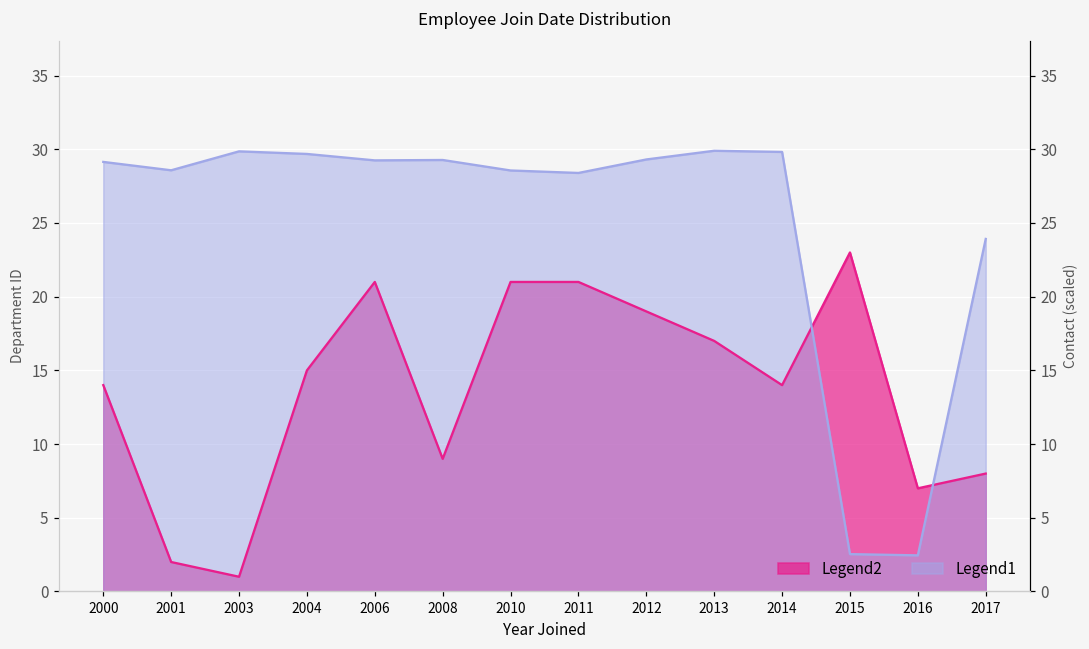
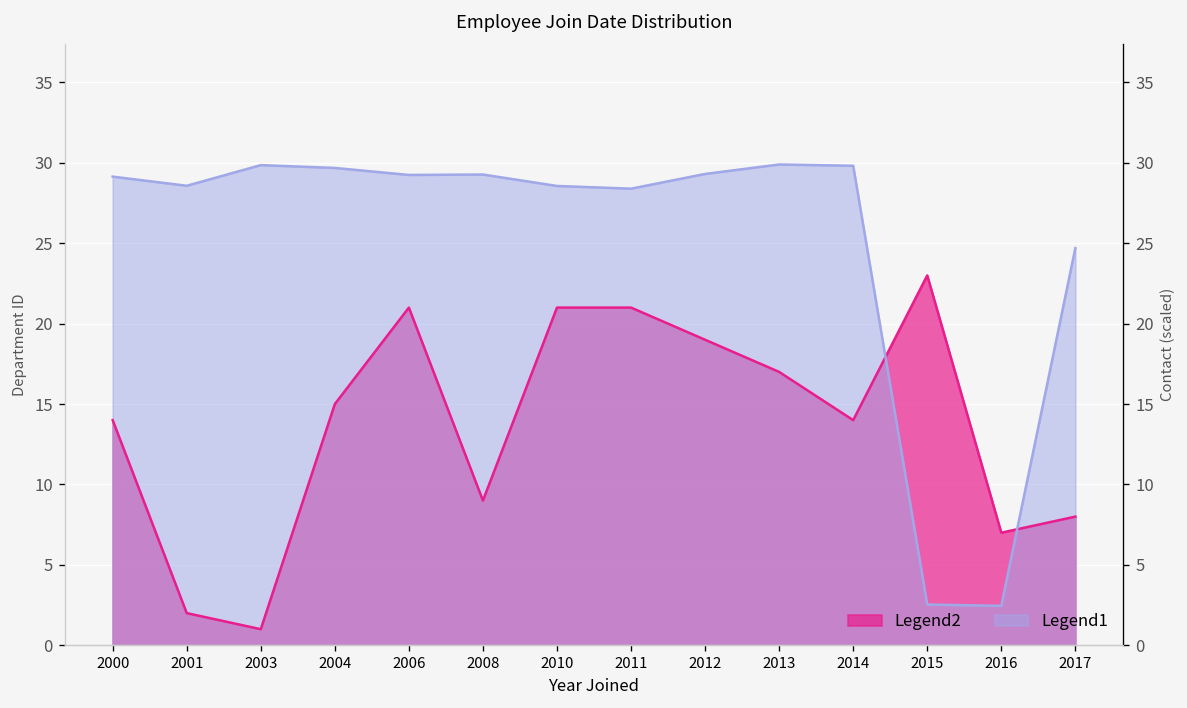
Legend1, 2017: 23.9 -> 24.7
